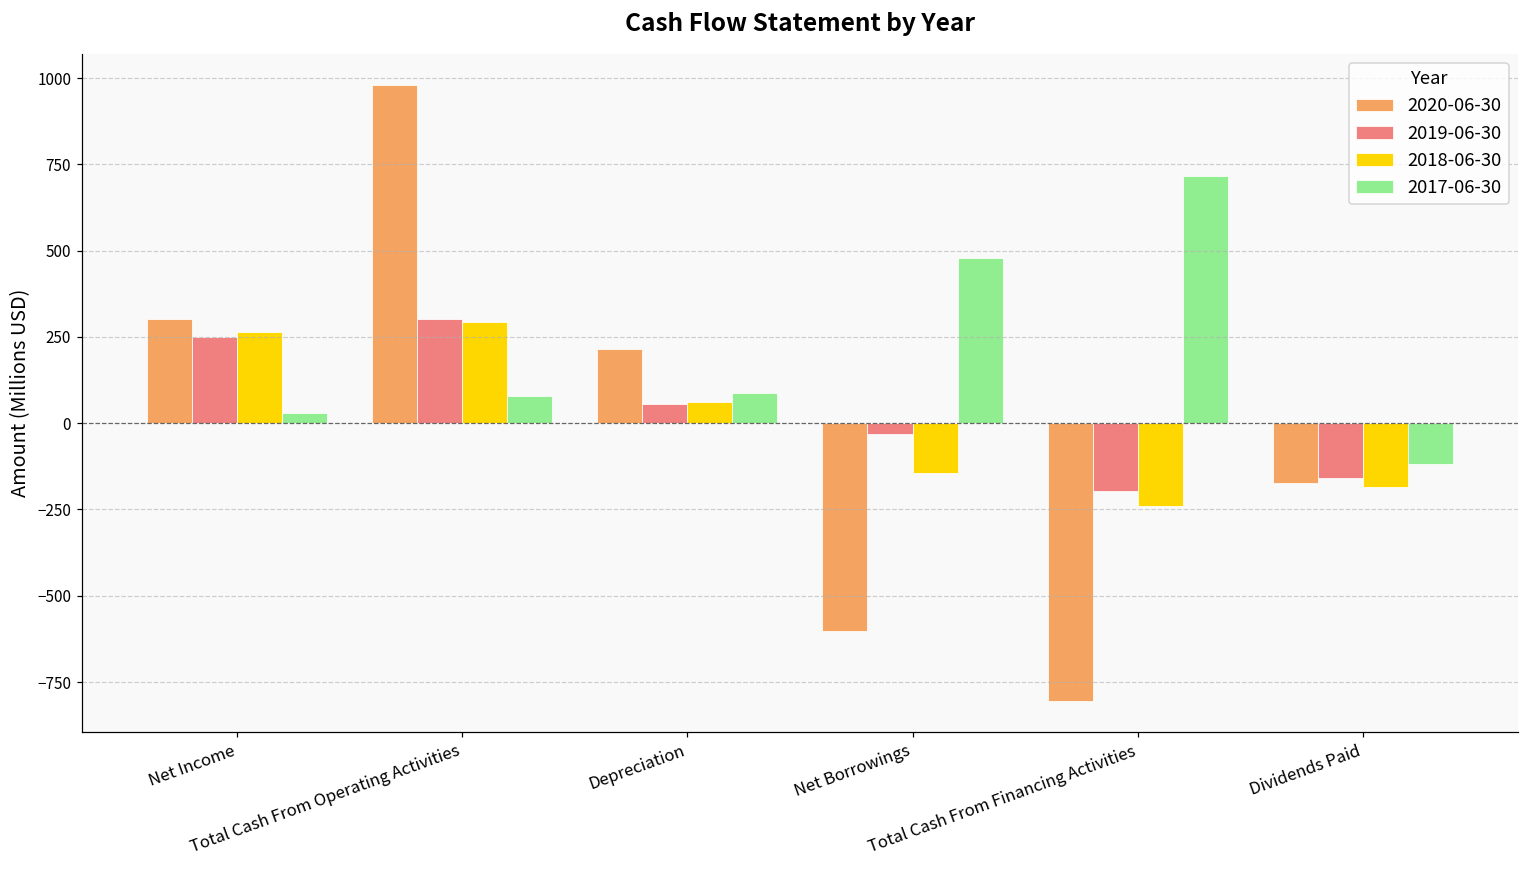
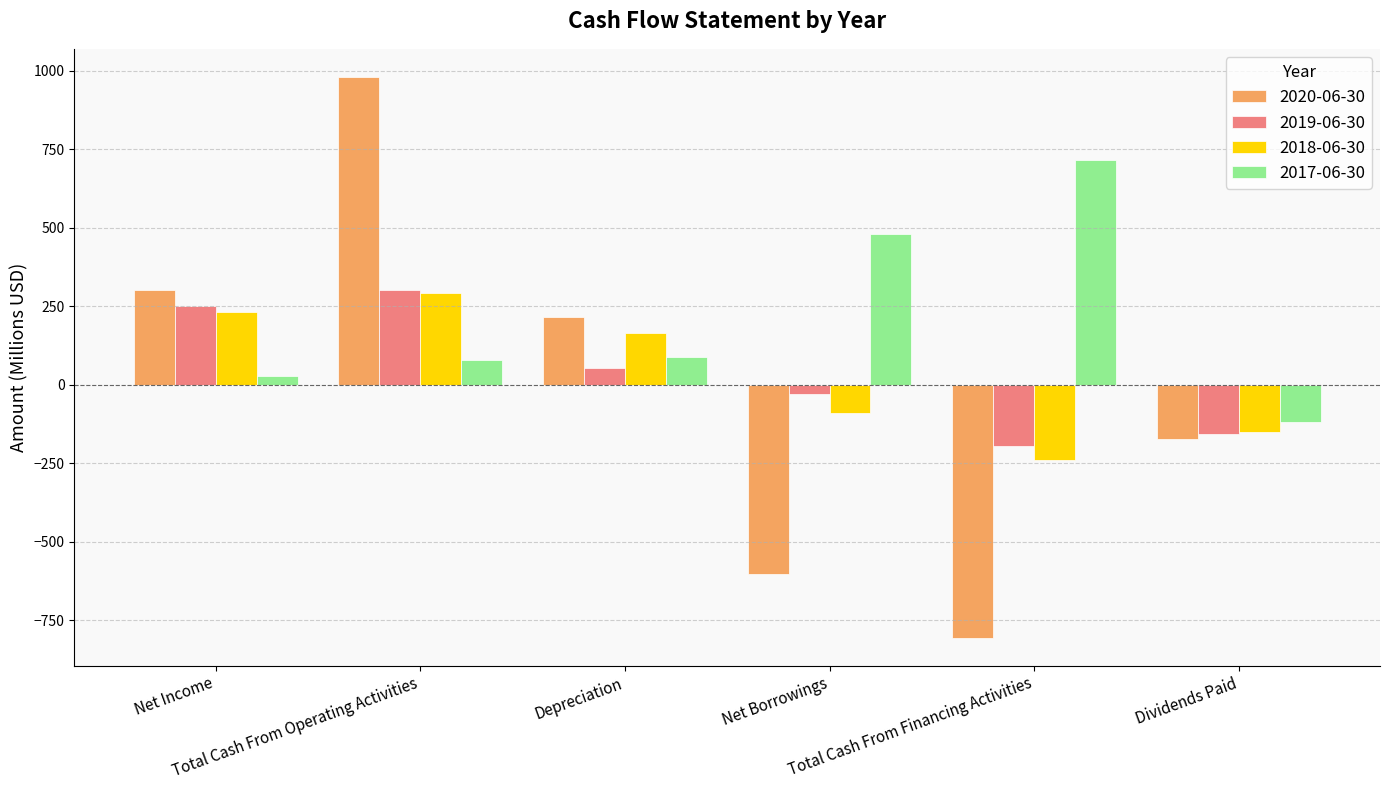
2018-06-30, Net Income: 260 -> 230
2018-06-30, Depreciation: 60 -> 160
2018-06-30, Net Borrowings: -140 -> -90
2018-06-30, Dividends Paid: -180 -> -150
